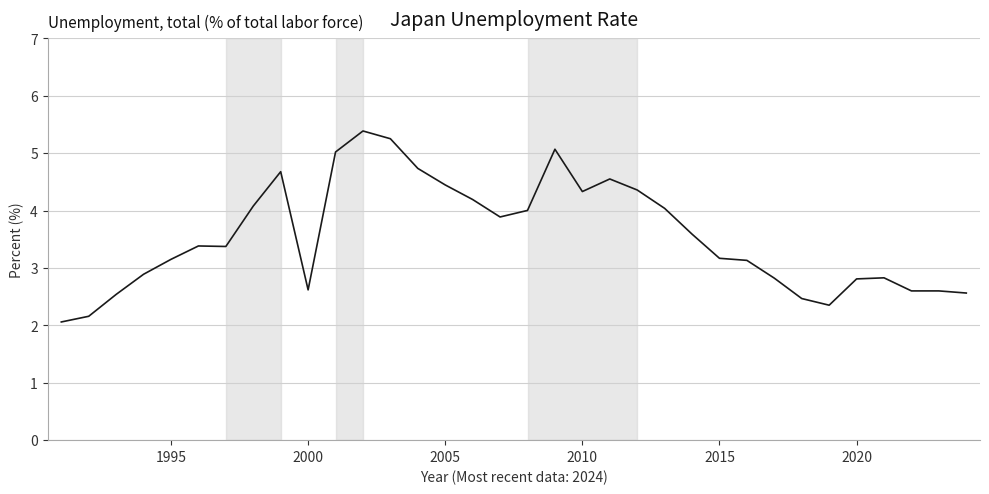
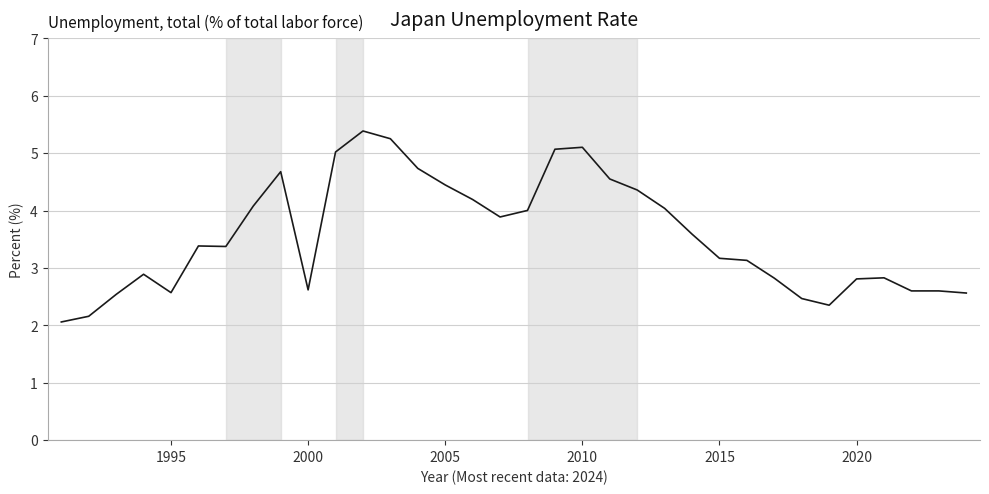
1995: 3.2 -> 2.6
2010: 4.3 -> 5.1
